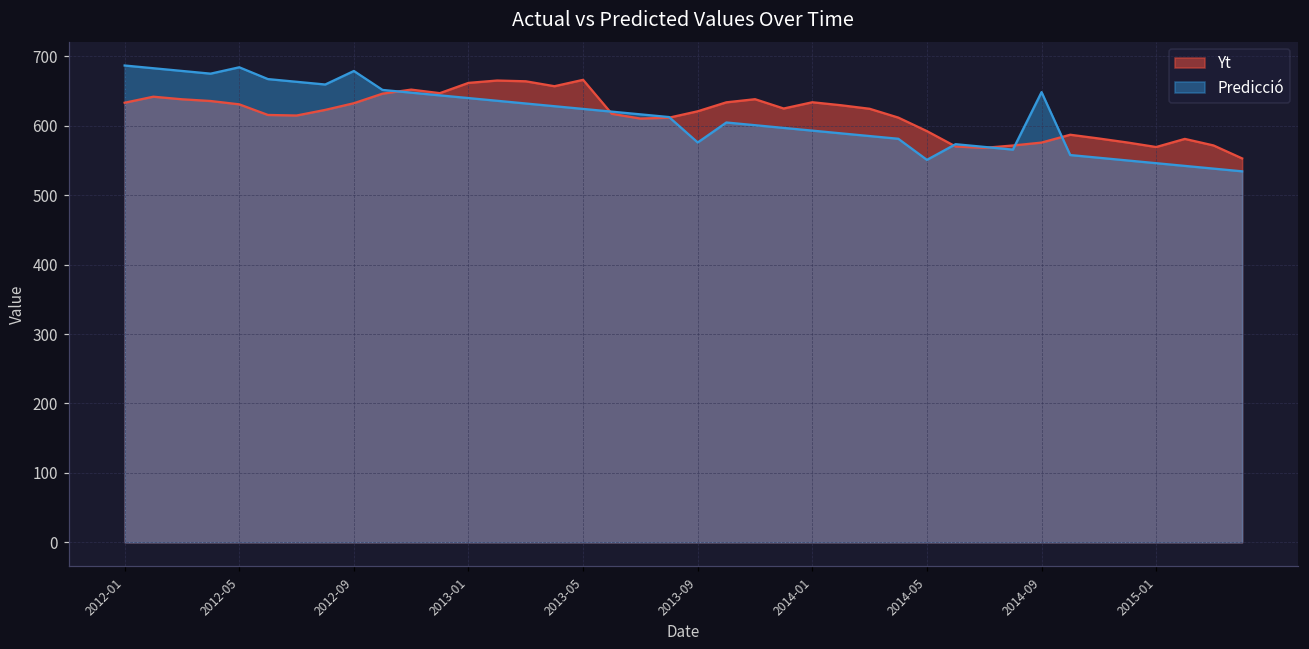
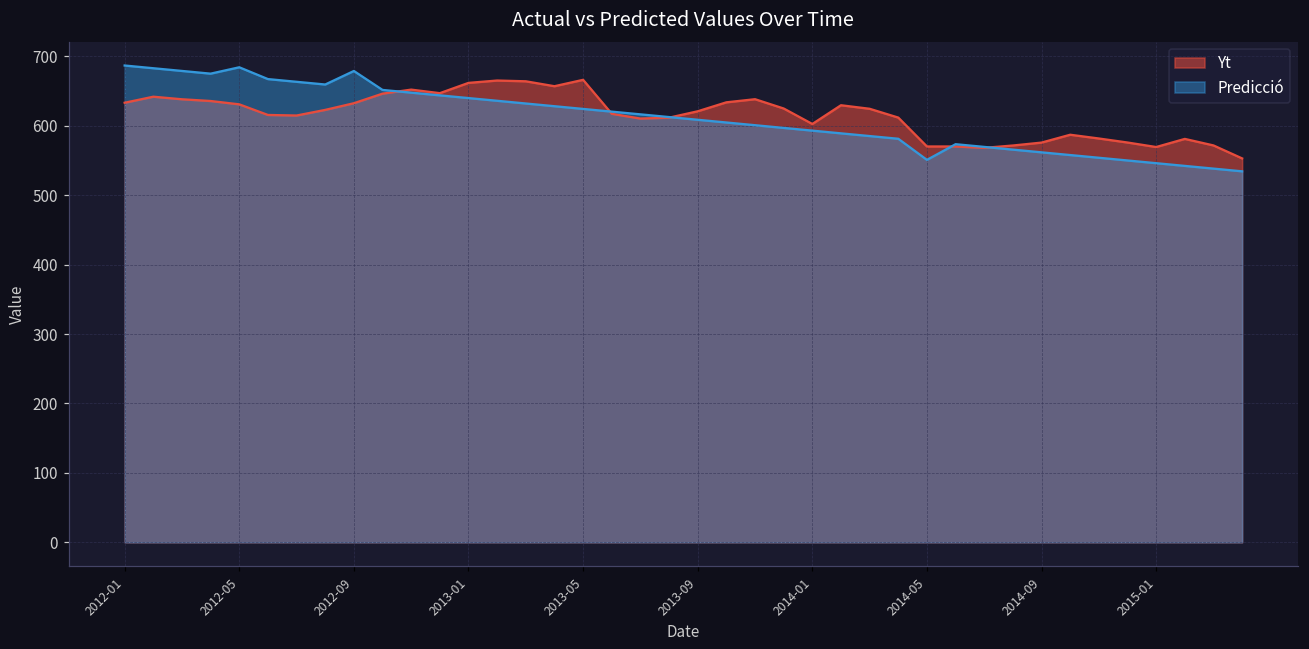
Predicció, 2013-09: 580 -> 610
Yt, 2014-01: 630 -> 600
Yt, 2014-05: 590 -> 570
Predicció, 2014-09: 650 -> 560
